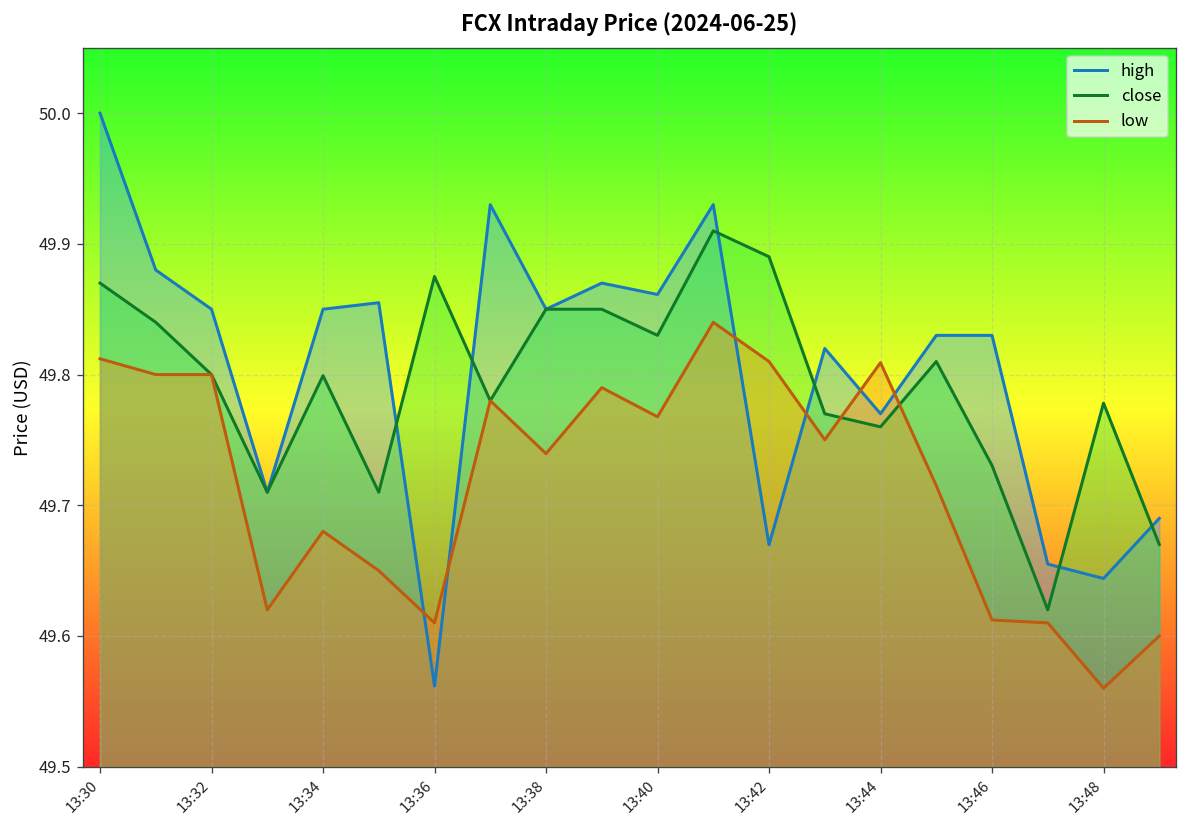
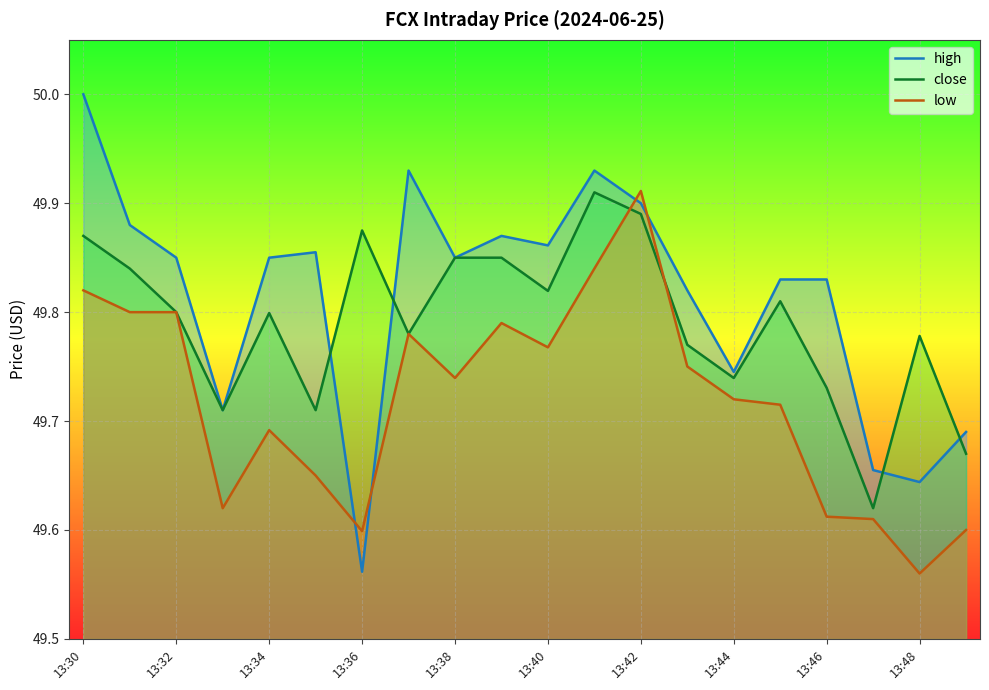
low, 13:30: 49.812 -> 49.820
low, 13:34: 49.680 -> 49.692
low, 13:36: 49.610 -> 49.599
close, 13:40: 49.830 -> 49.820
high, 13:42: 49.670 -> 49.900
low, 13:42: 49.810 -> 49.911
high, 13:44: 49.770 -> 49.745
close, 13:44: 49.760 -> 49.740
low, 13:44: 49.809 -> 49.720
